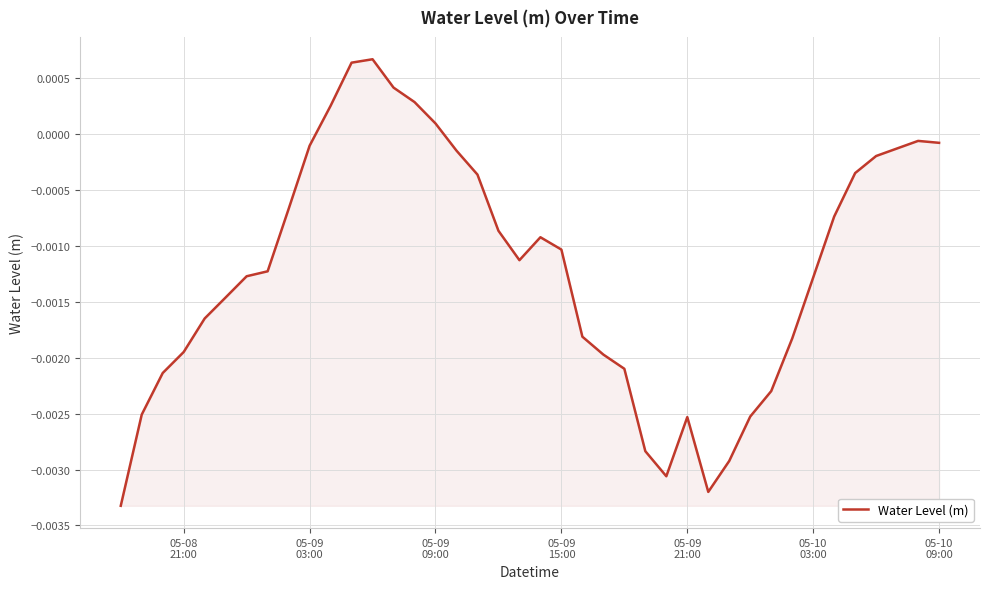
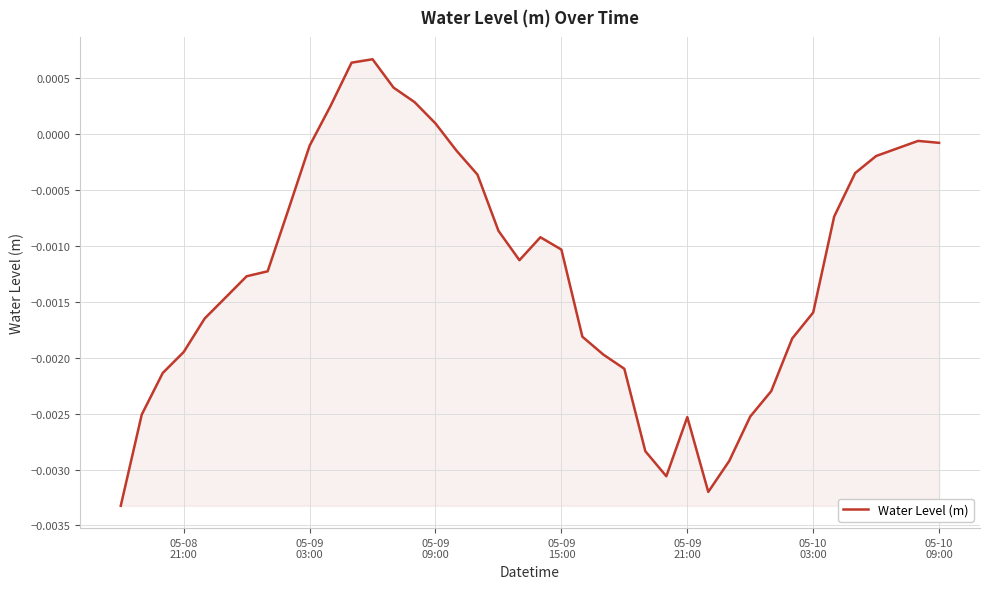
05-10 03:00: -0.00128 -> -0.00160
